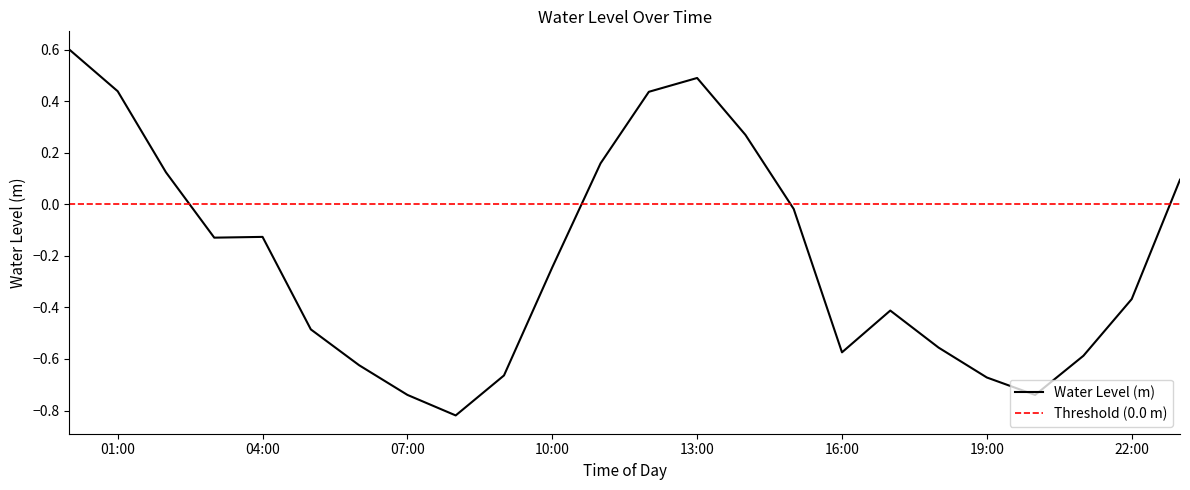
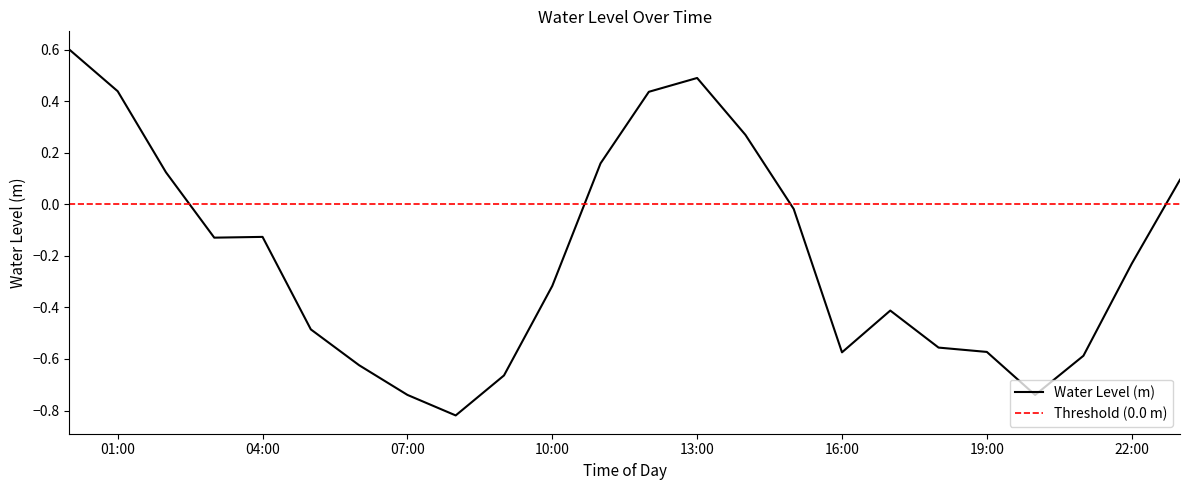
10:00: -0.24 -> -0.32
19:00: -0.67 -> -0.57
22:00: -0.37 -> -0.23
